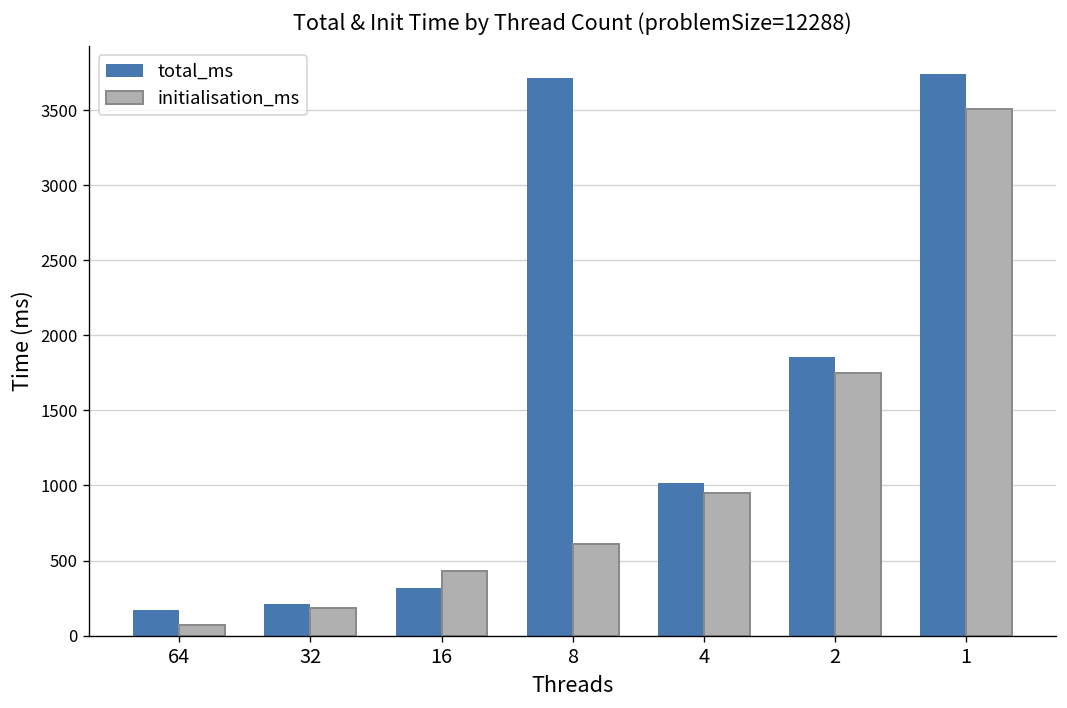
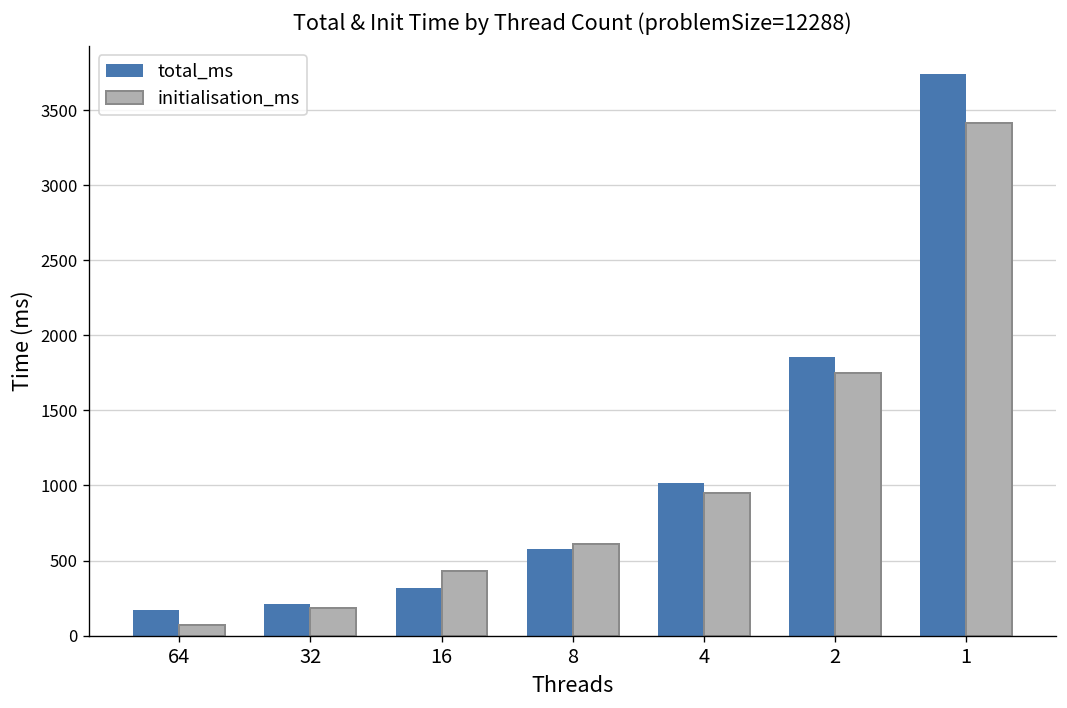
total_ms, 8: 3720 -> 580
initialisation_ms, 1: 3500 -> 3420
